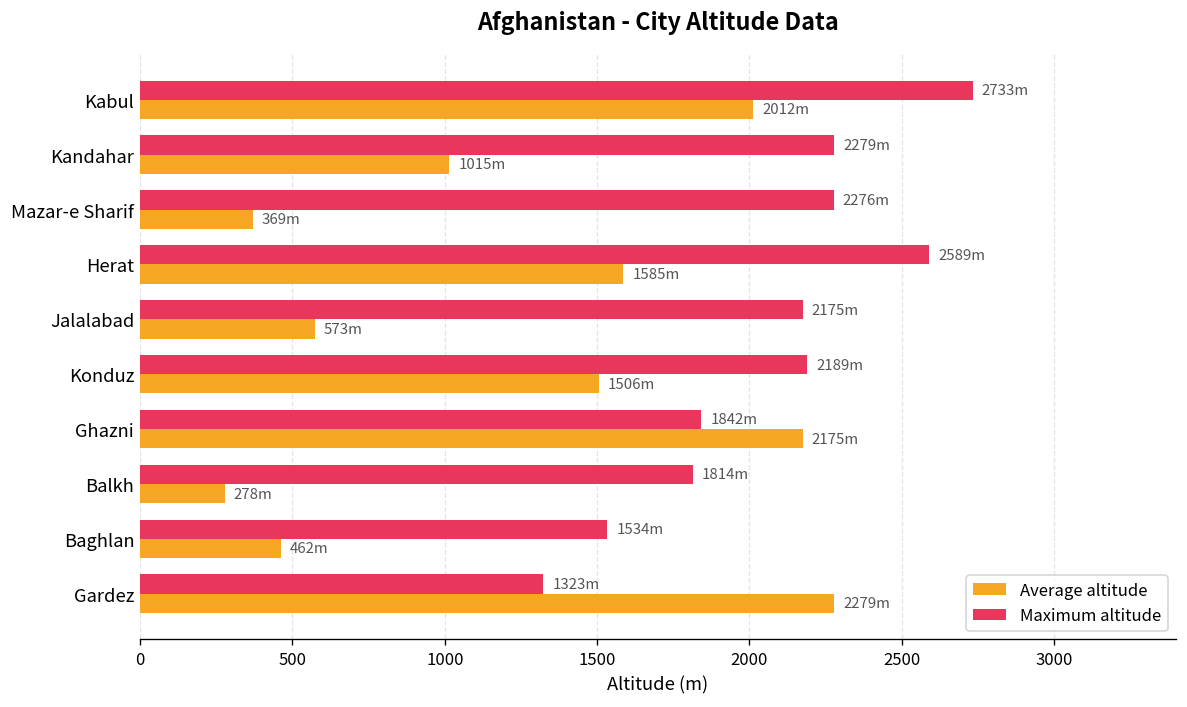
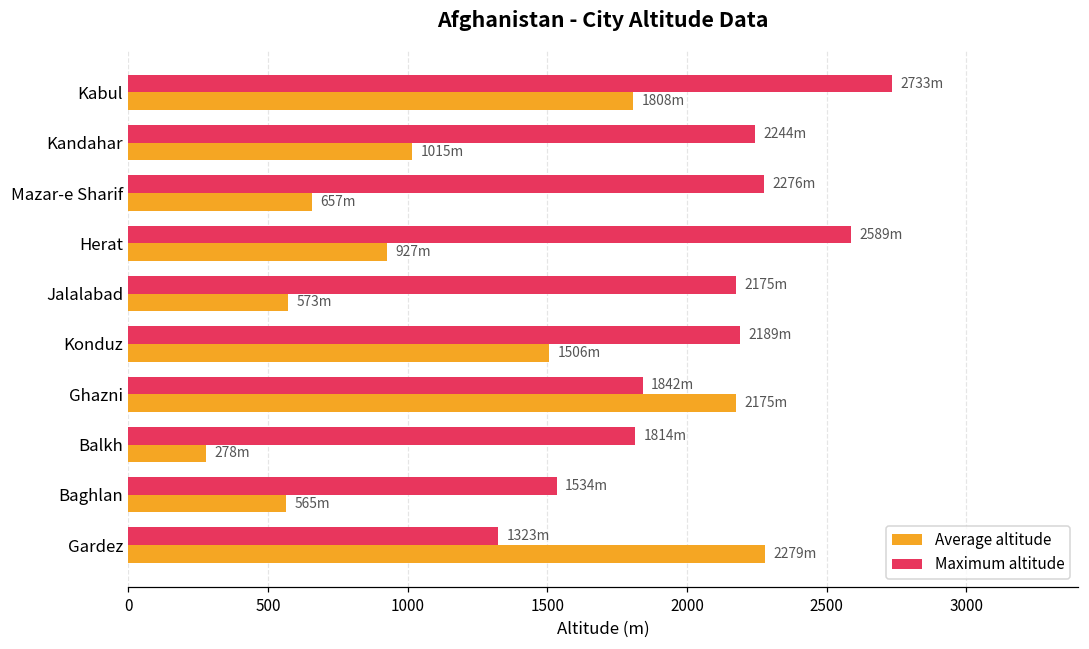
Average altitude, Kabul: 2012m -> 1808m
Maximum altitude, Kandahar: 2279m -> 2244m
Average altitude, Mazar-e Sharif: 369m -> 657m
Average altitude, Herat: 1585m -> 927m
Average altitude, Baghlan: 462m -> 565m
